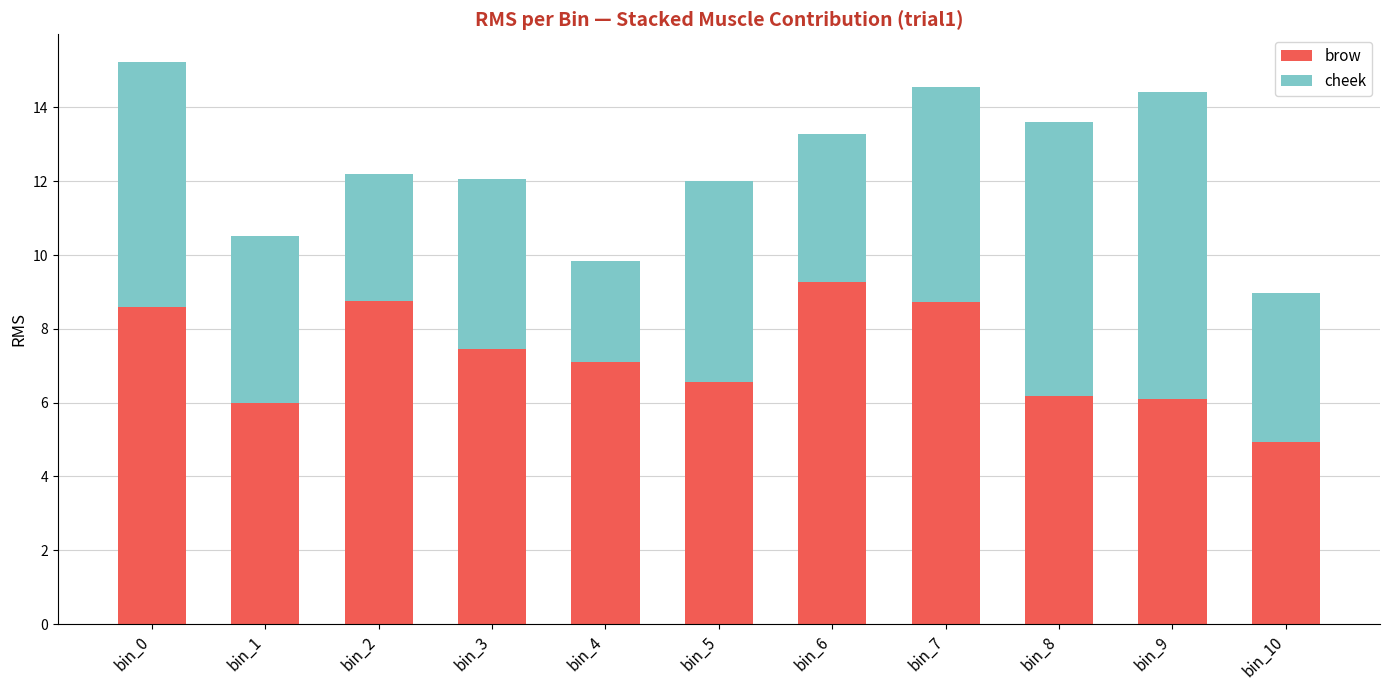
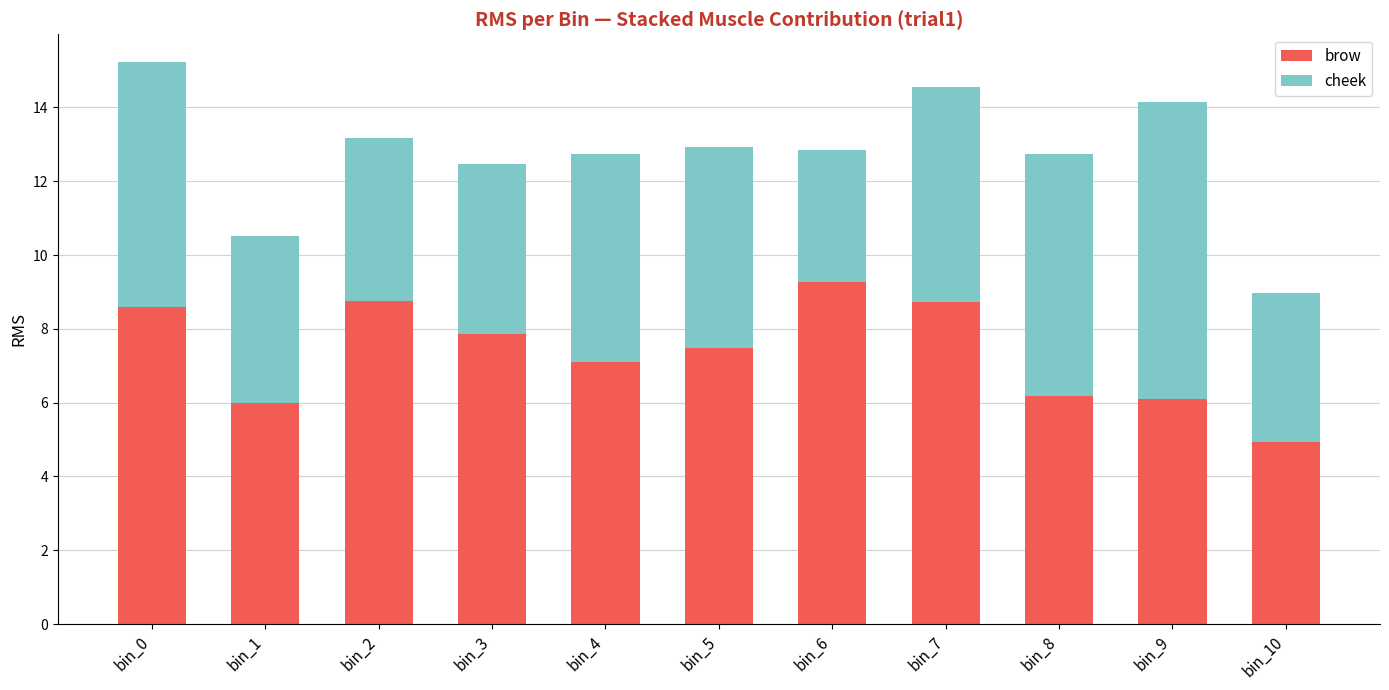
cheek, bin_2: 3.4 -> 4.4
brow, bin_3: 7.5 -> 7.9
cheek, bin_4: 2.7 -> 5.6
brow, bin_5: 6.6 -> 7.5
cheek, bin_6: 4.0 -> 3.6
cheek, bin_8: 7.4 -> 6.6
cheek, bin_9: 8.3 -> 8.1
